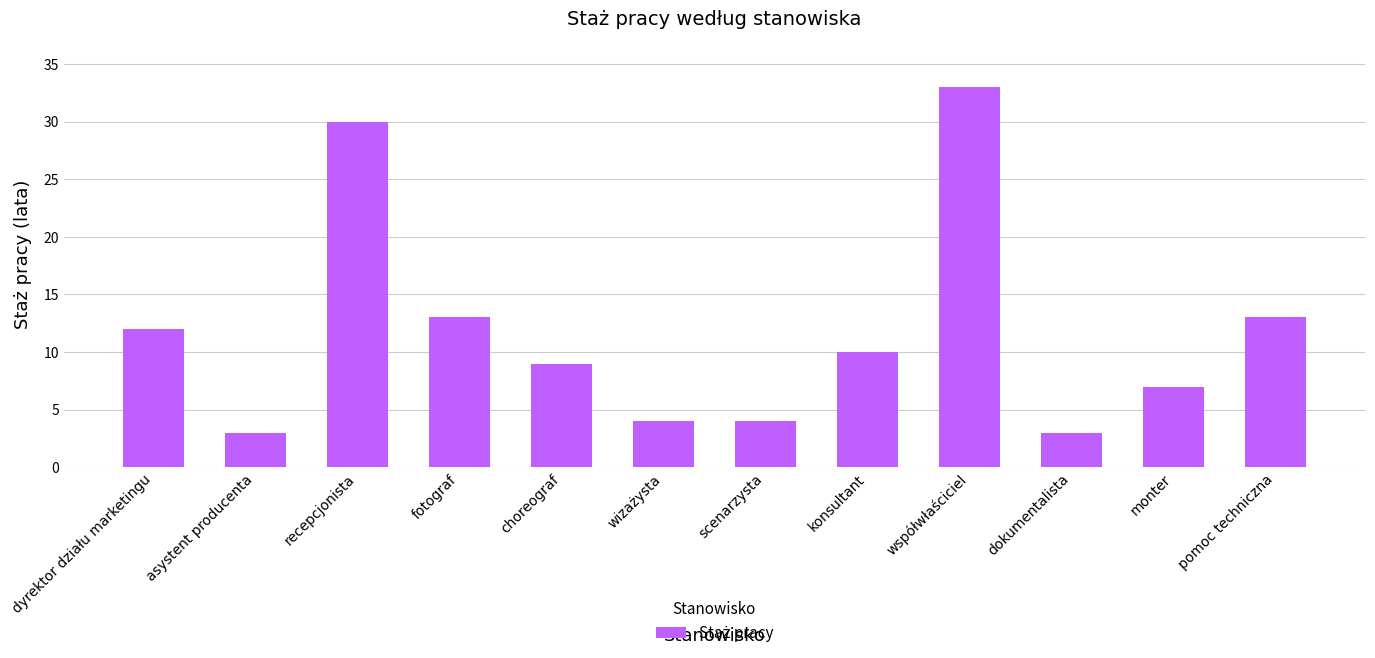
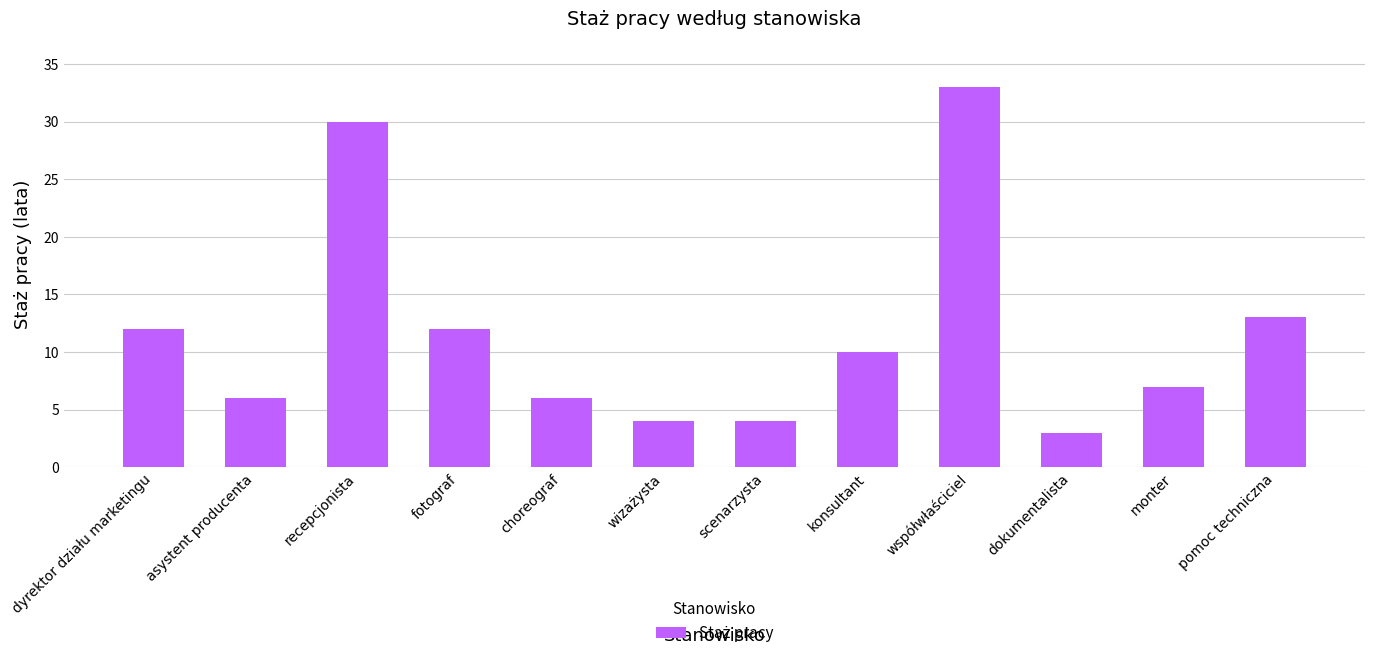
asystent producenta: 3 -> 6
fotograf: 13 -> 12
choreograf: 9 -> 6
